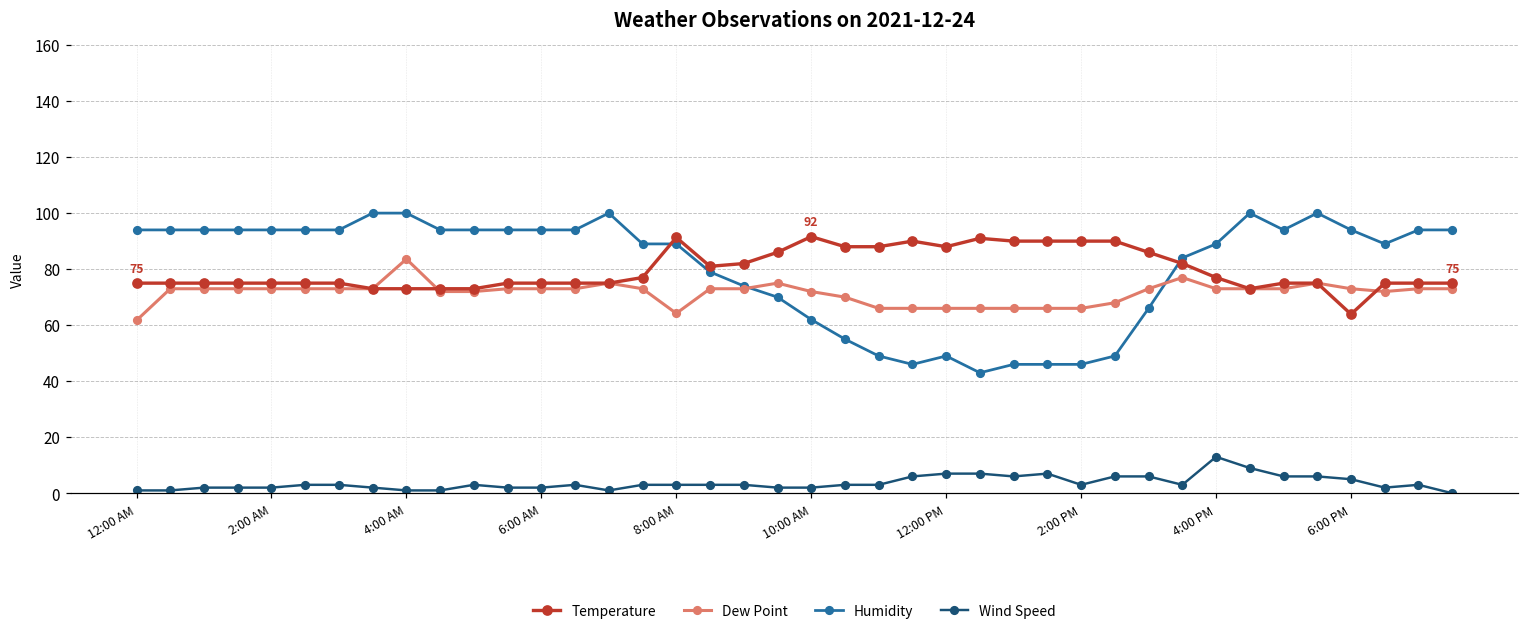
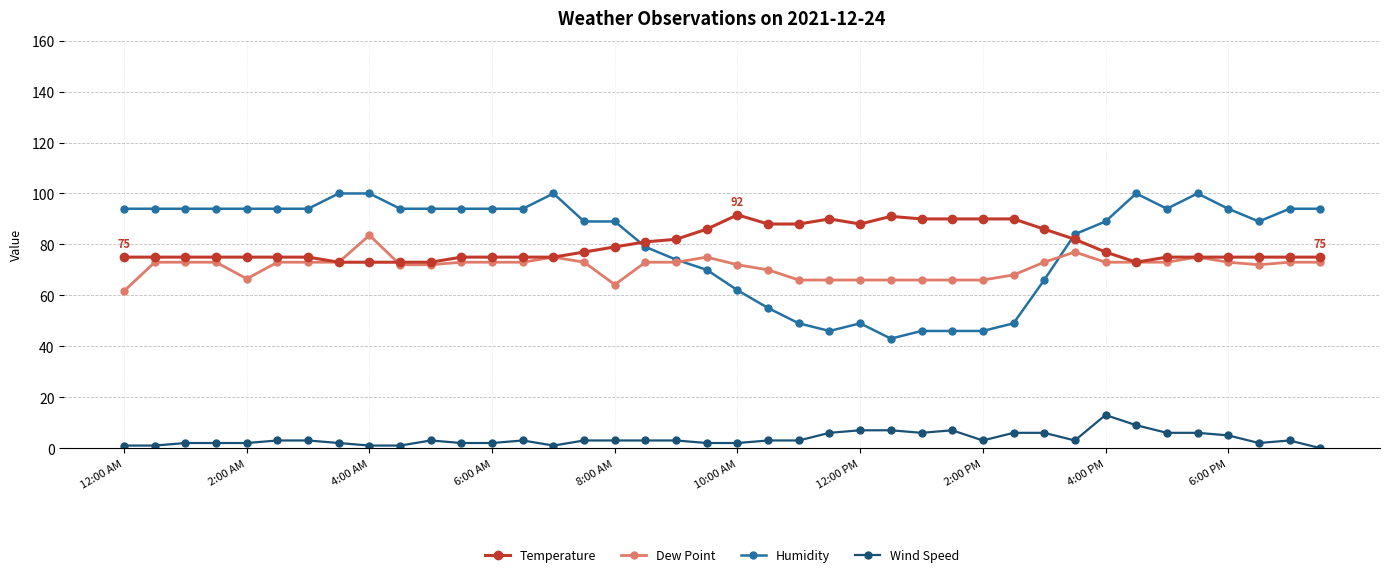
Dew Point, 2:00 AM: 73 -> 67
Temperature, 8:00 AM: 91 -> 79
Temperature, 6:00 PM: 64 -> 75
